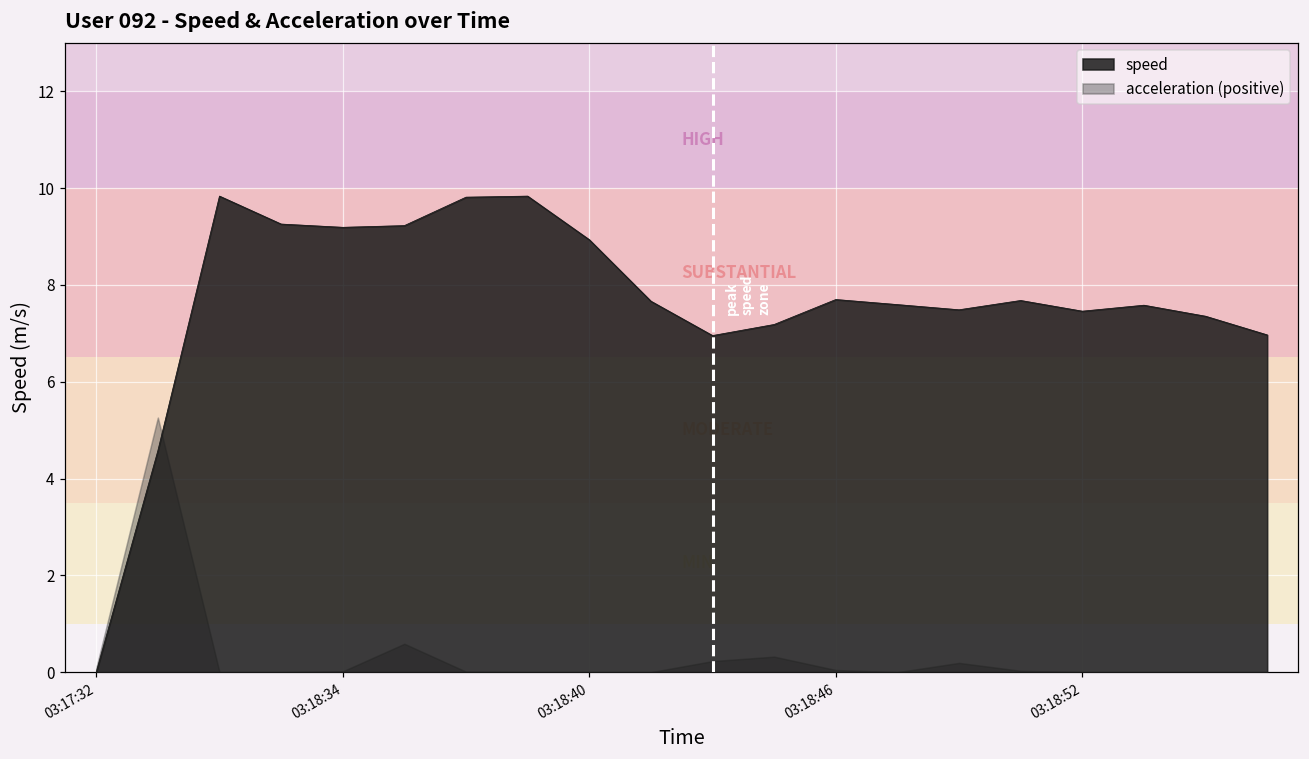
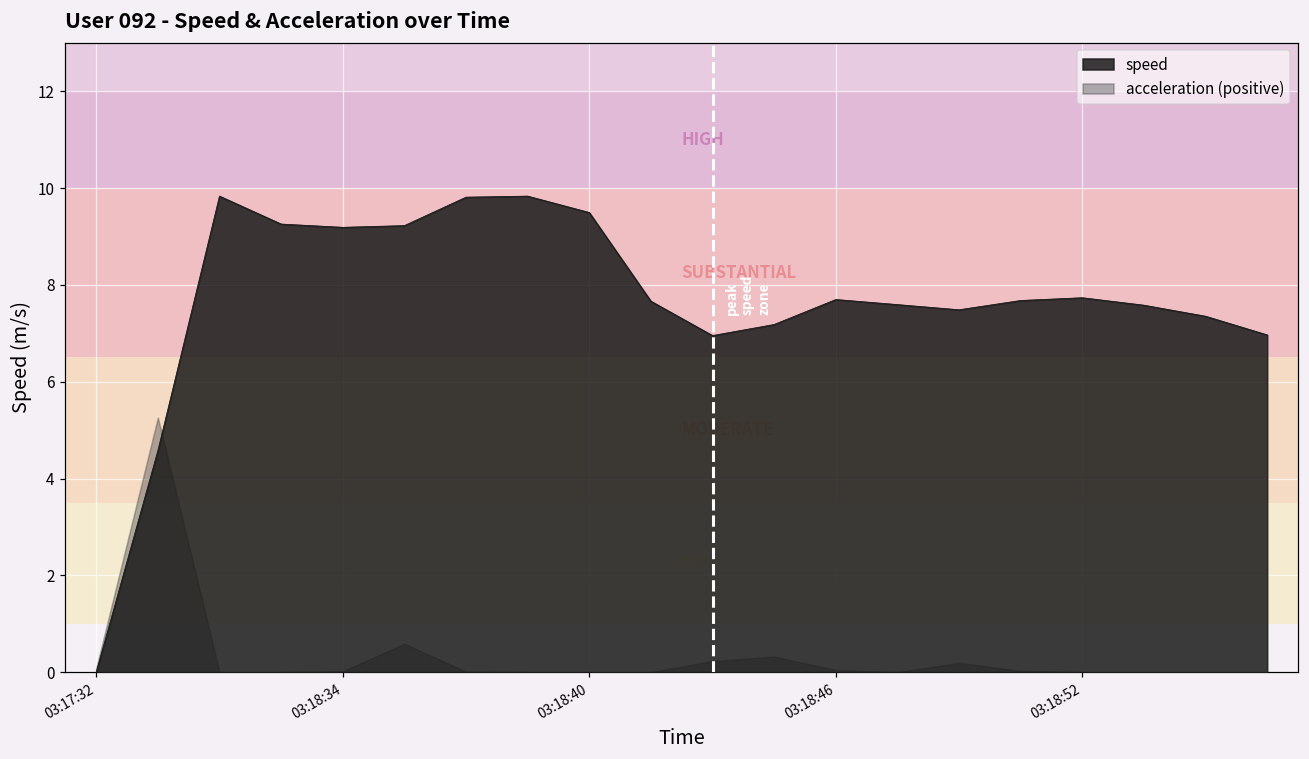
speed, 03:18:40: 8.9 -> 9.5
speed, 03:18:52: 7.5 -> 7.7
